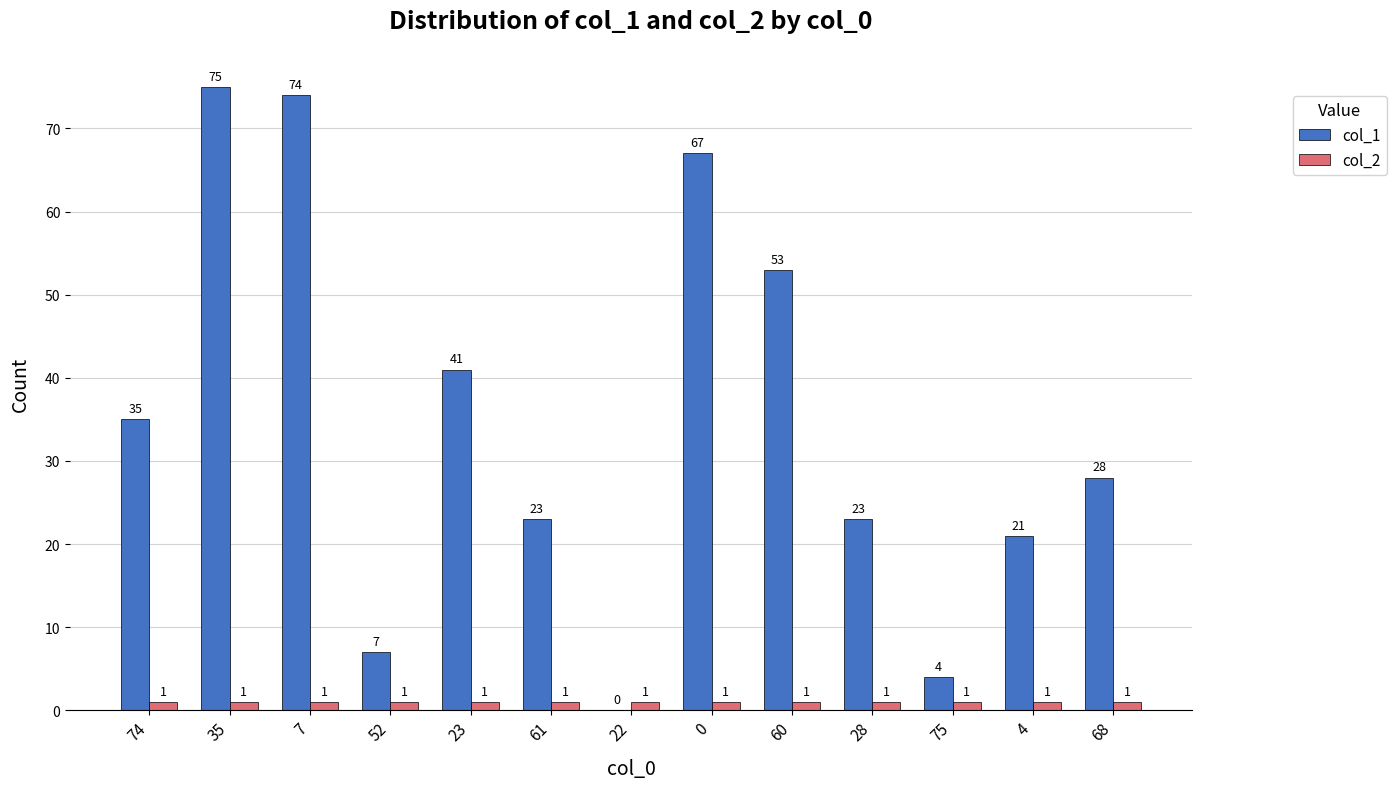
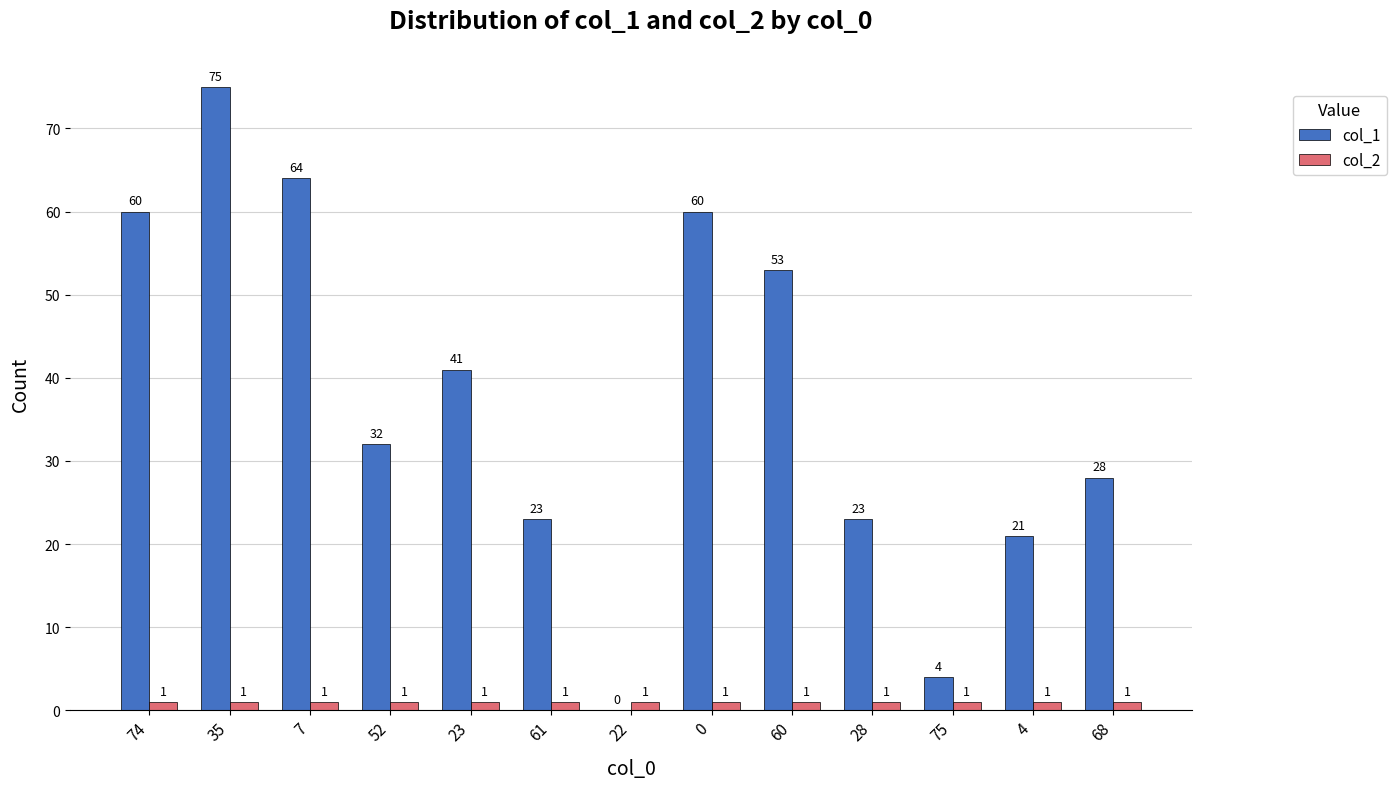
col_1, 74: 35 -> 60
col_1, 7: 74 -> 64
col_1, 52: 7 -> 32
col_1, 0: 67 -> 60
